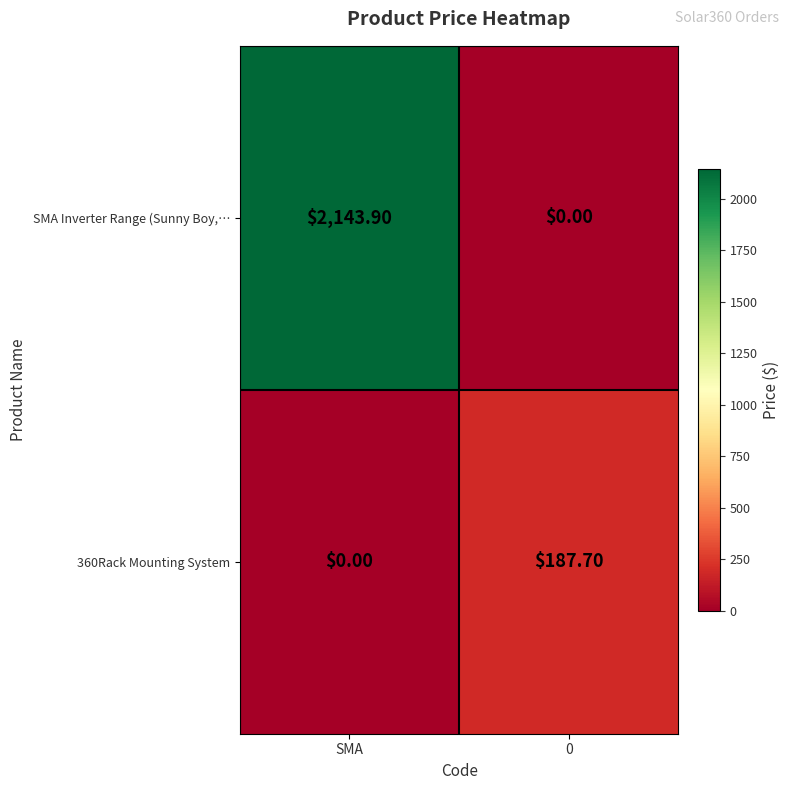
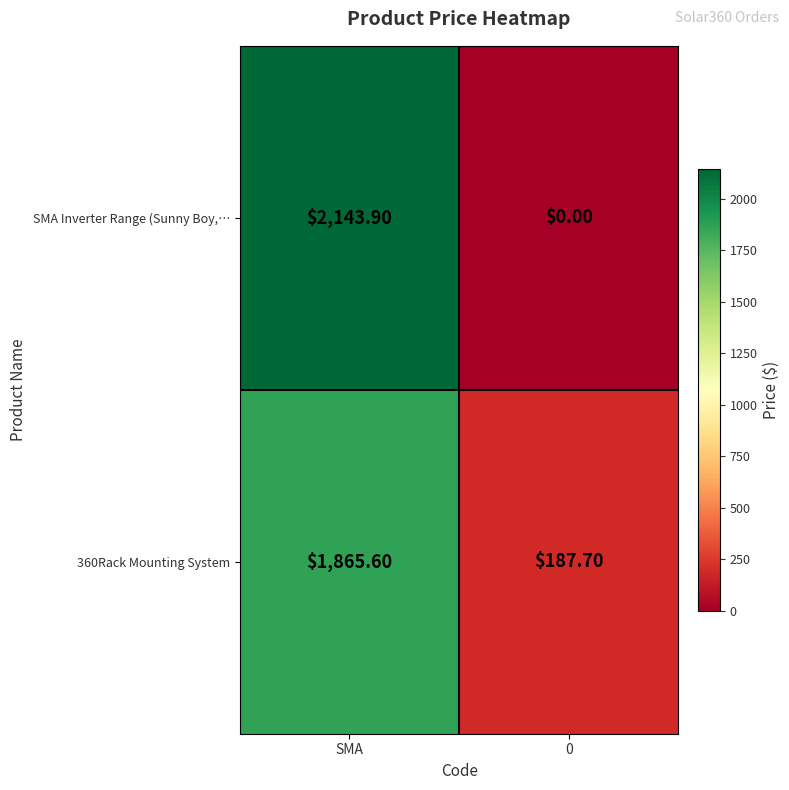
360Rack Mounting System, SMA: $0.00 -> $1,865.60
